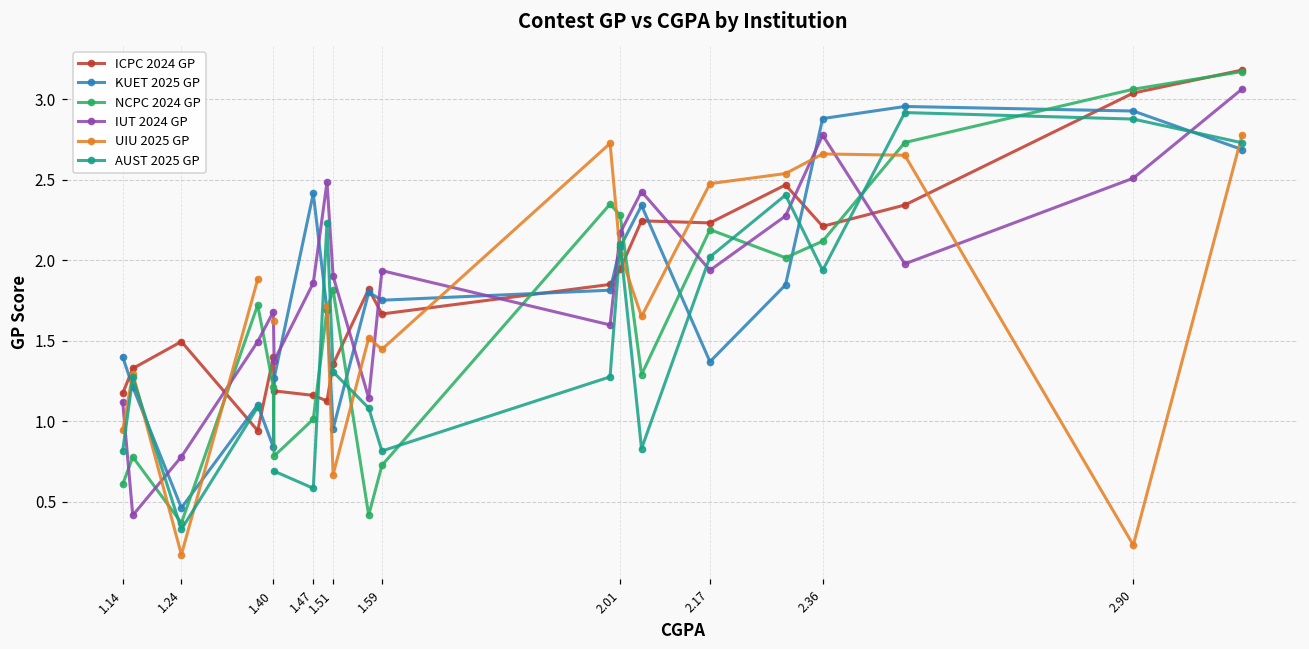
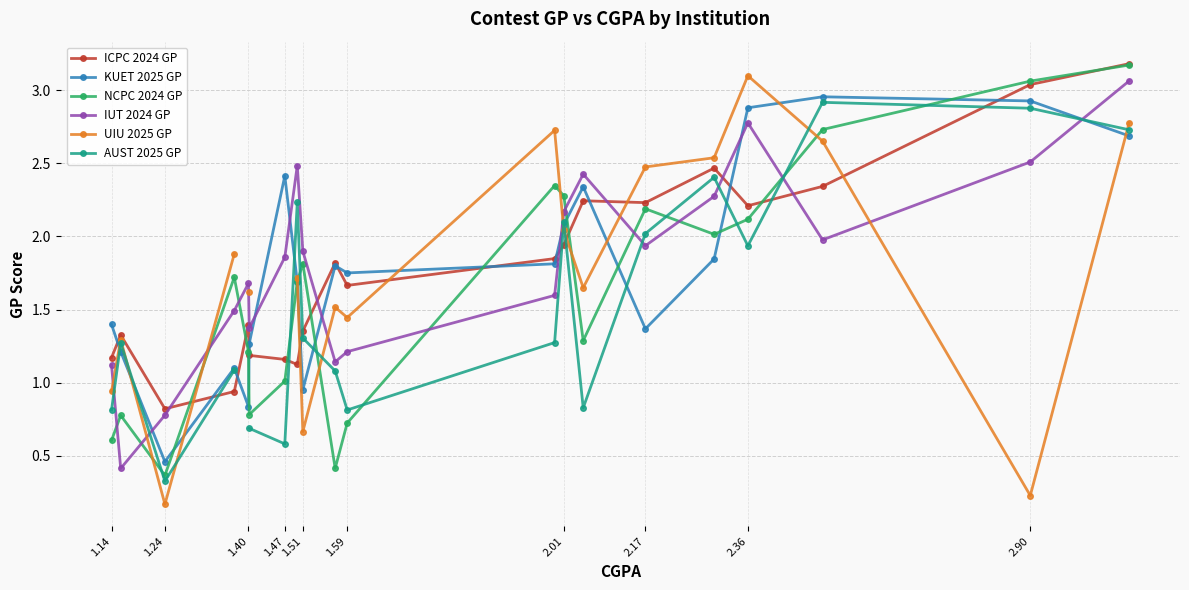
ICPC 2024 GP, 1.24: 1.49 -> 0.82
IUT 2024 GP, 1.59: 1.93 -> 1.21
UIU 2025 GP, 2.36: 2.66 -> 3.10
